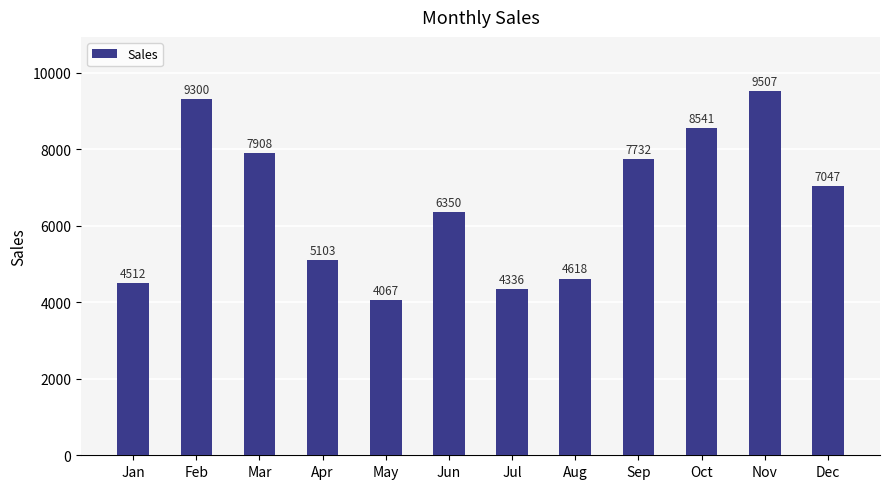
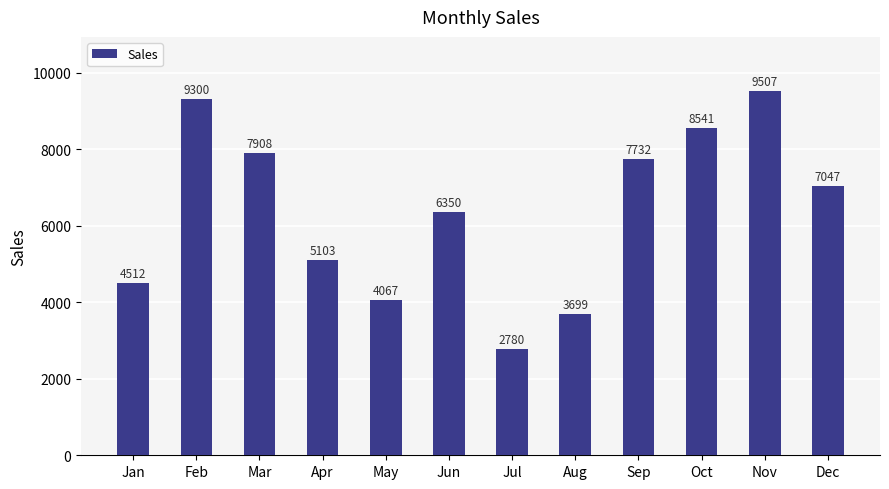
Jul: 4336 -> 2780
Aug: 4618 -> 3699
